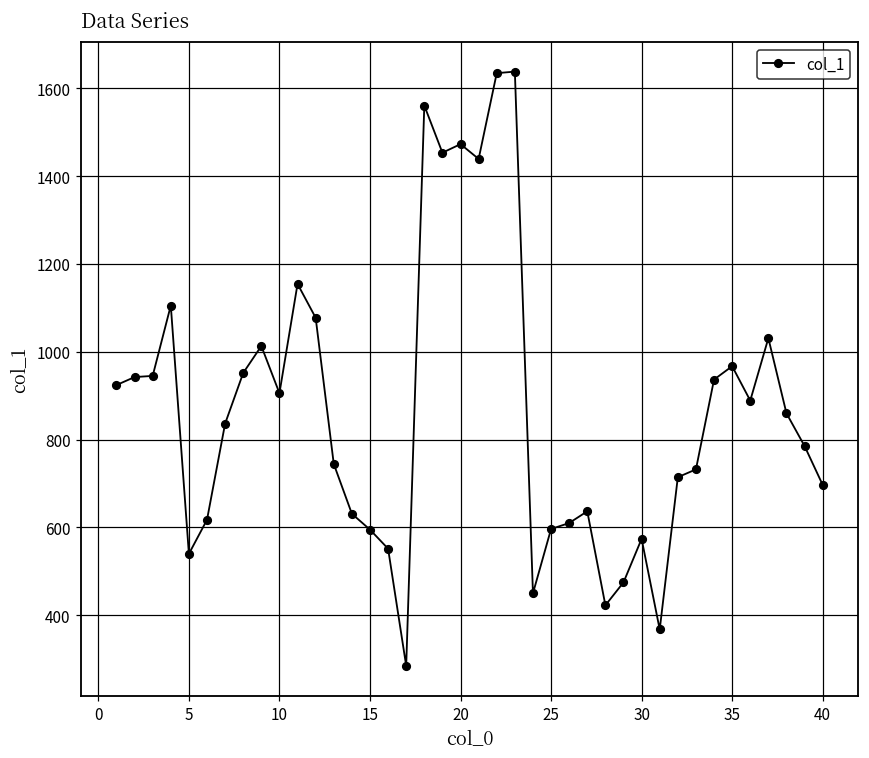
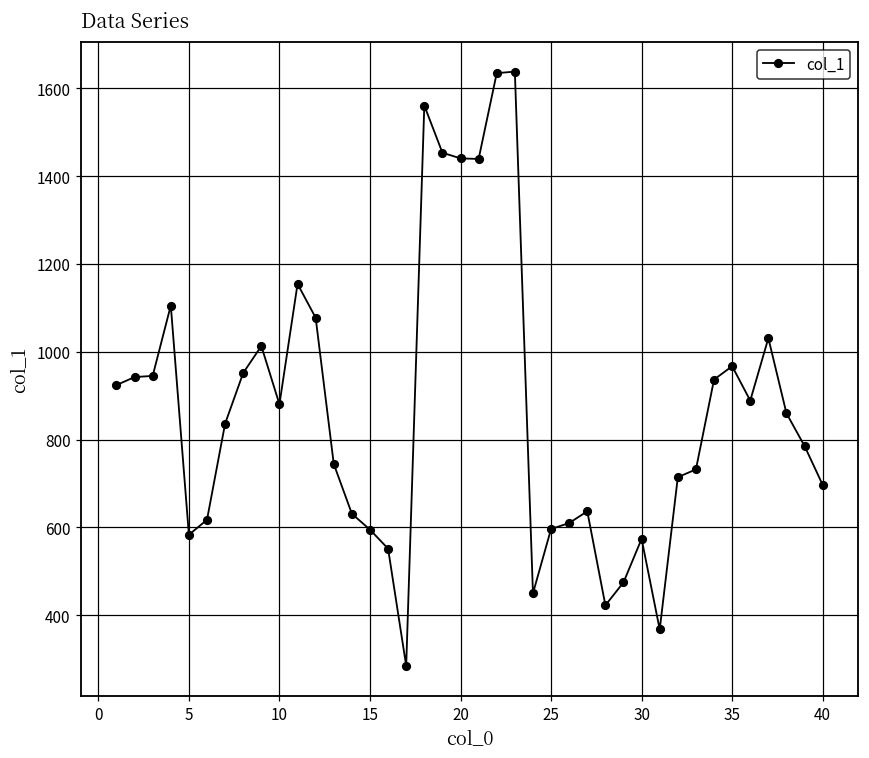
5: 540 -> 580
10: 910 -> 880
20: 1470 -> 1440
